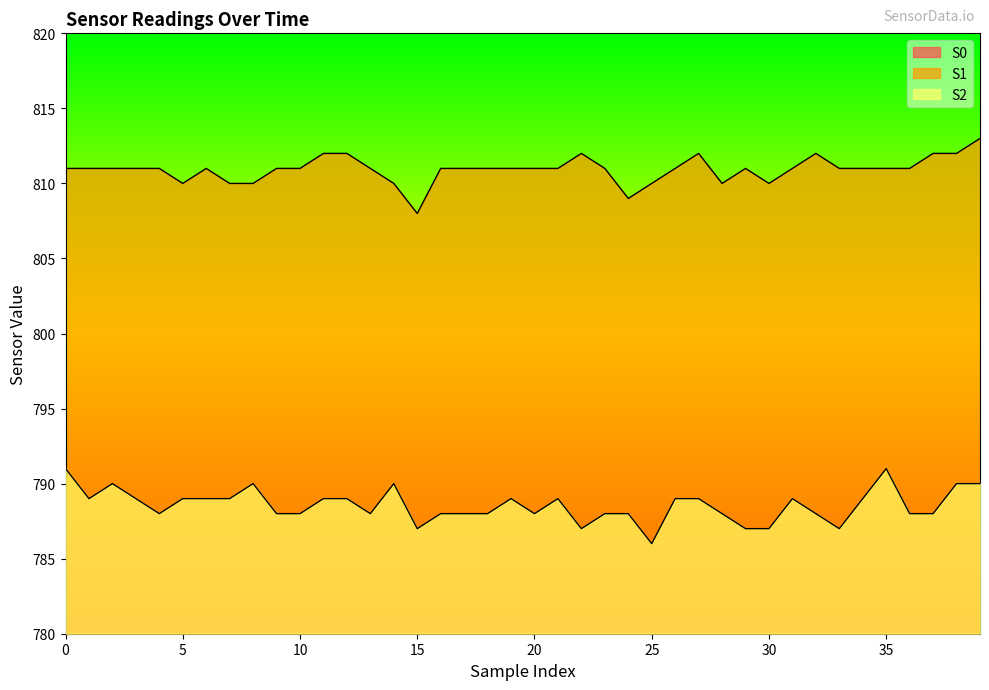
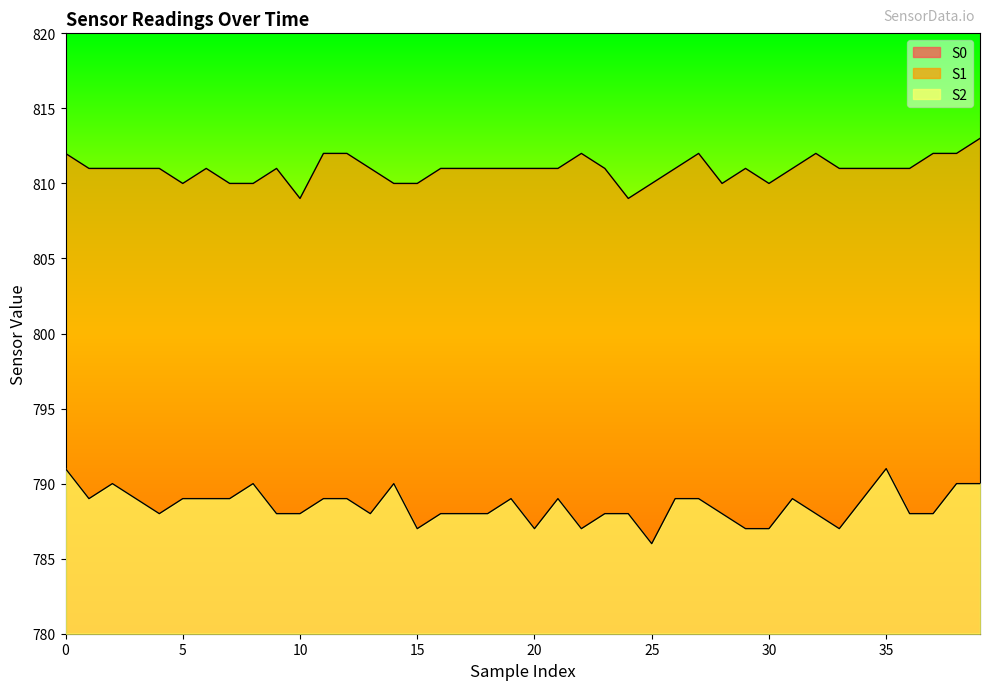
S1, 0: 811 -> 812
S1, 10: 811 -> 809
S1, 15: 808 -> 810
S2, 20: 788 -> 787
